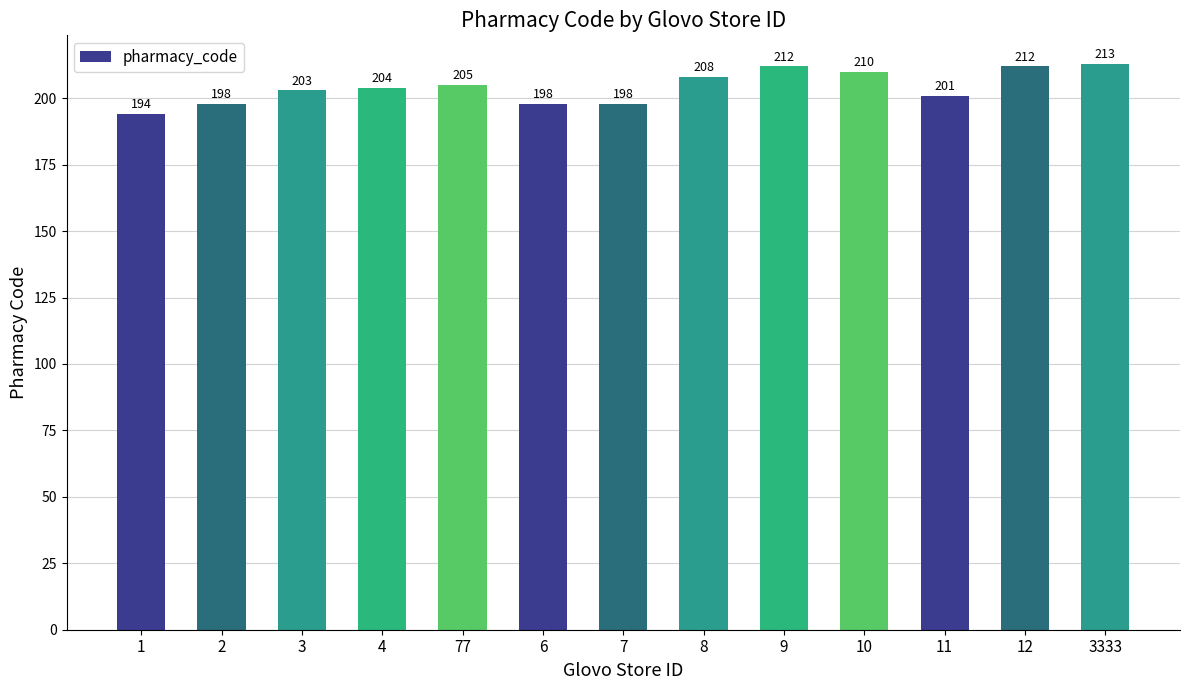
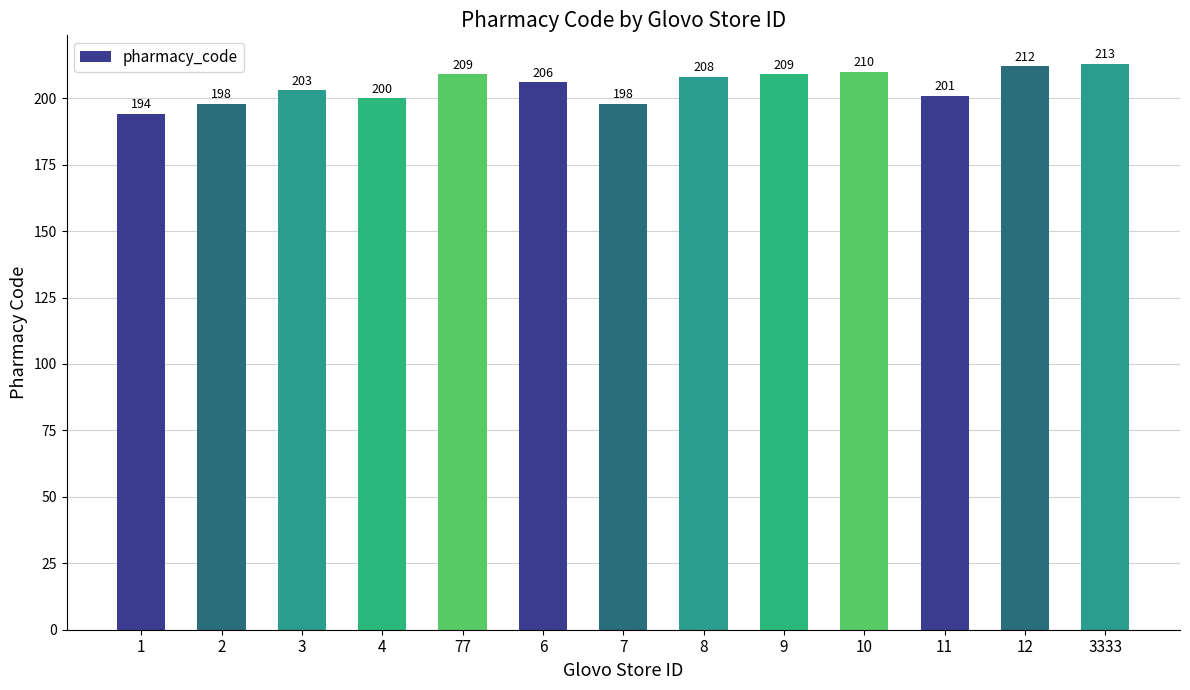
4: 204 -> 200
77: 205 -> 209
6: 198 -> 206
9: 212 -> 209
